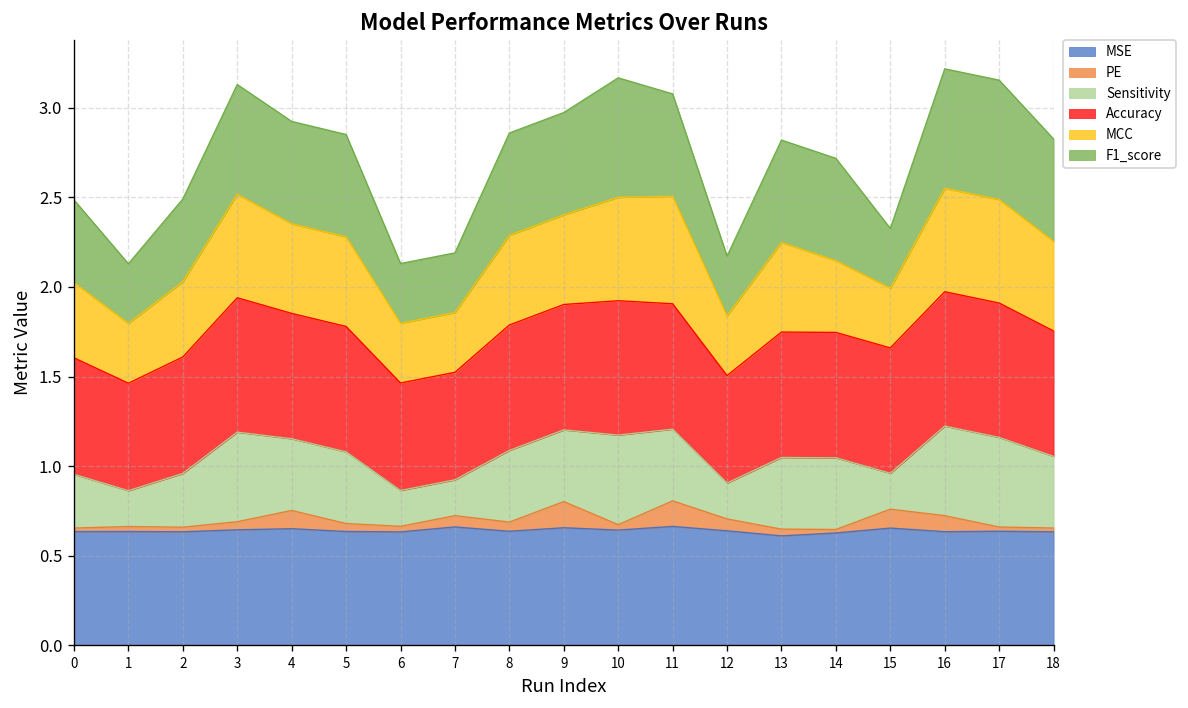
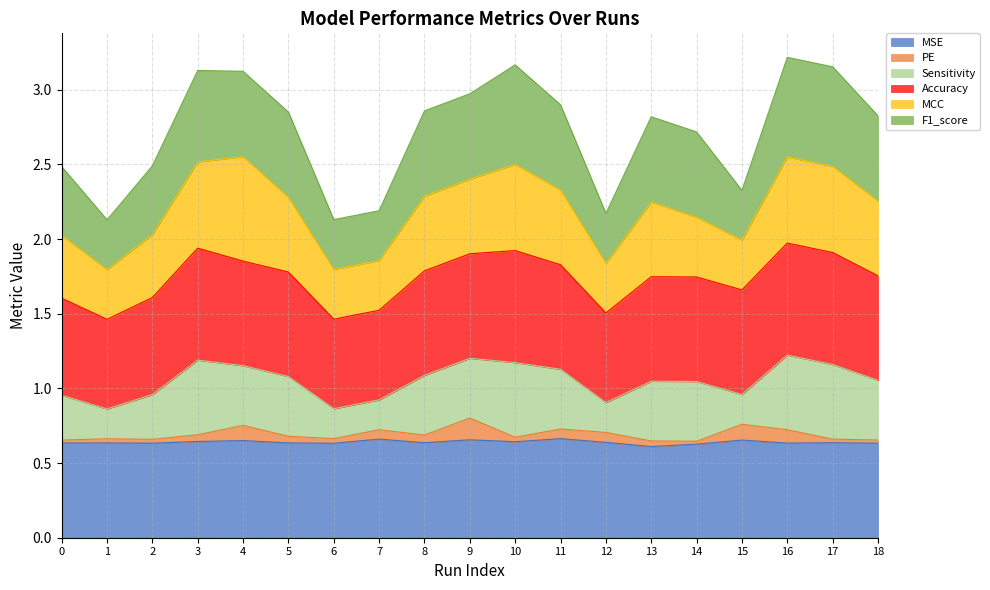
MCC, 4: 0.5 -> 0.7
PE, 11: 0.14 -> 0.06
MCC, 11: 0.6 -> 0.5
